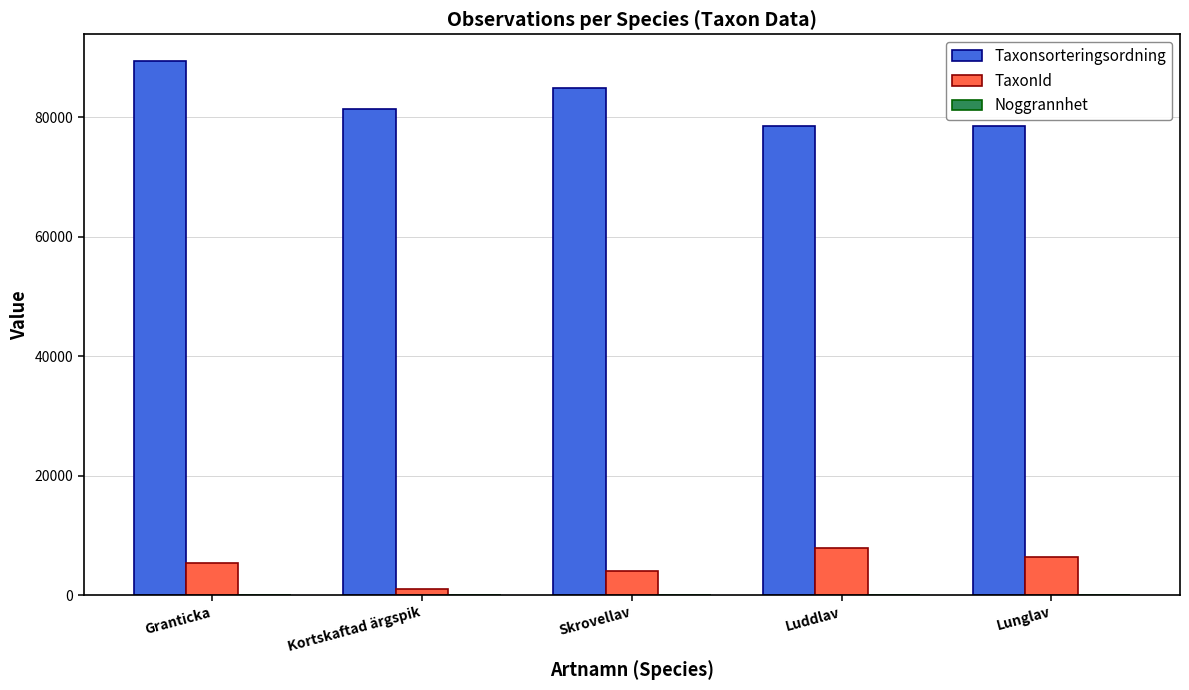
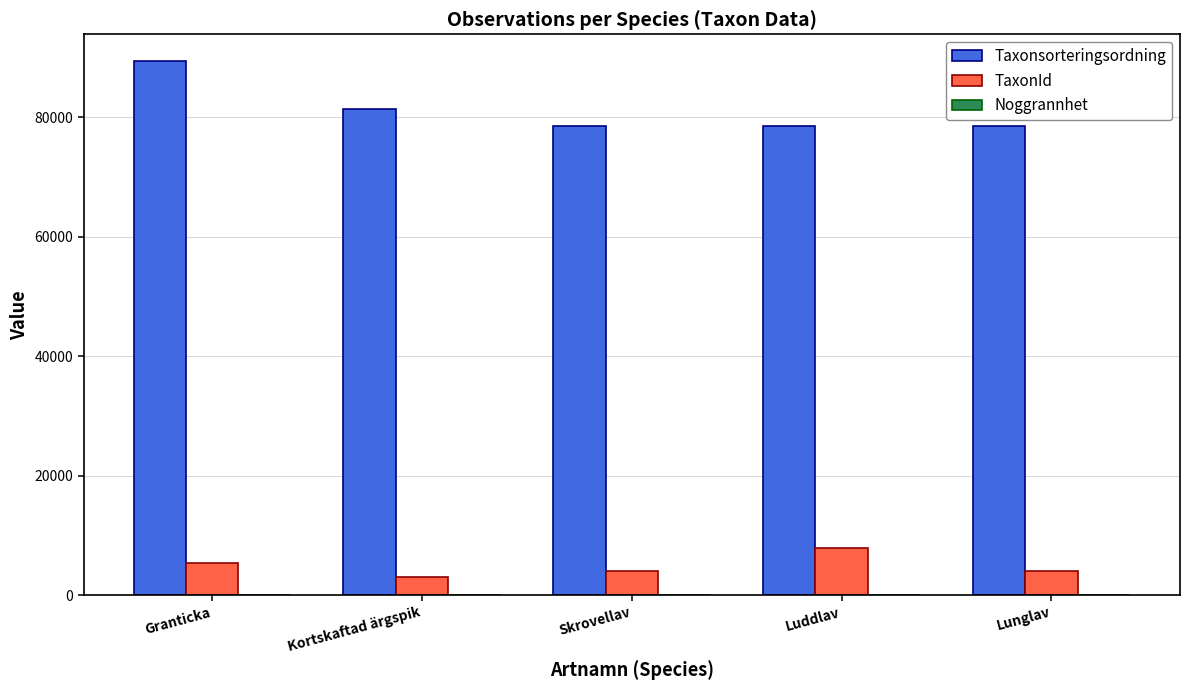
TaxonId, Kortskaftad ärgspik: 1000 -> 3000
Taxonsorteringsordning, Skrovellav: 85000 -> 79000
TaxonId, Lunglav: 6000 -> 4000
